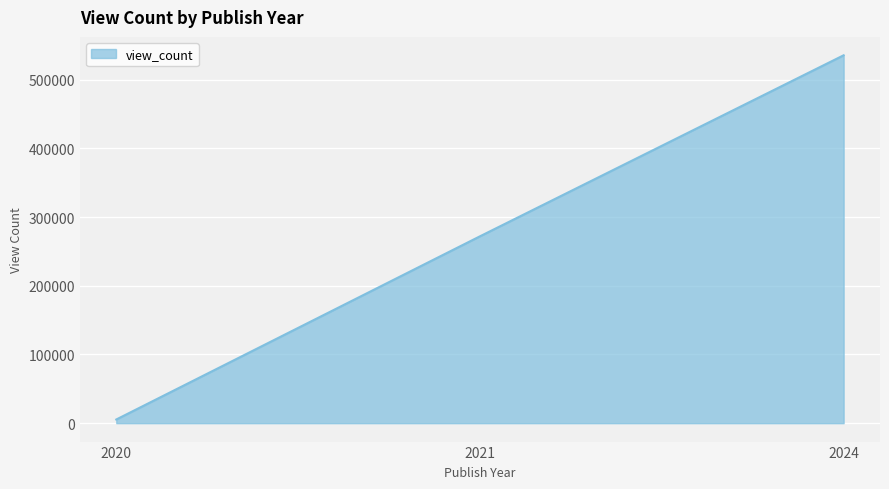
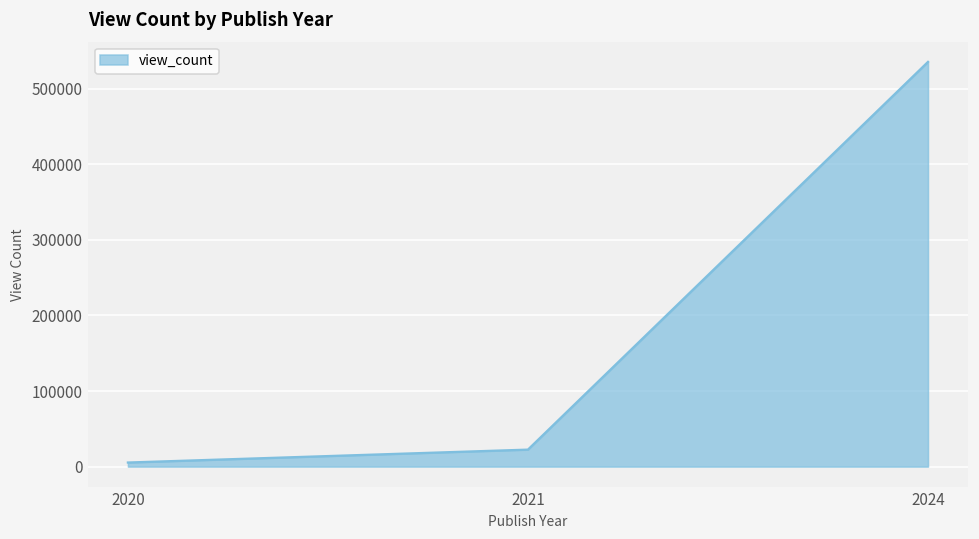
2021: 270000 -> 20000
